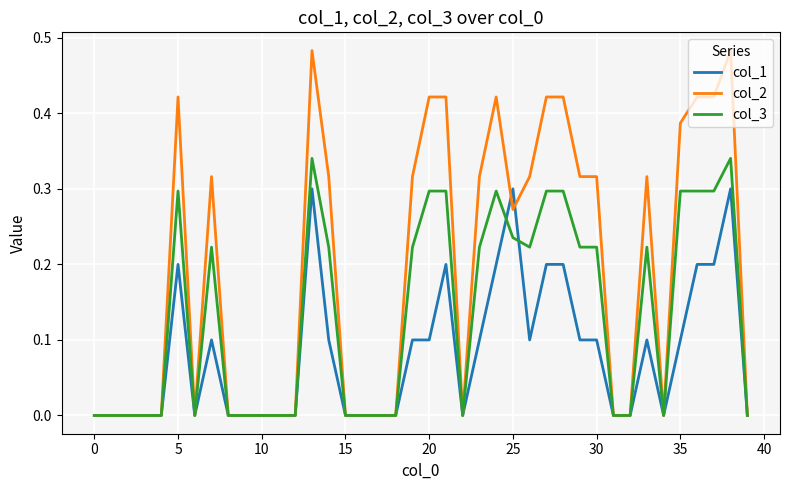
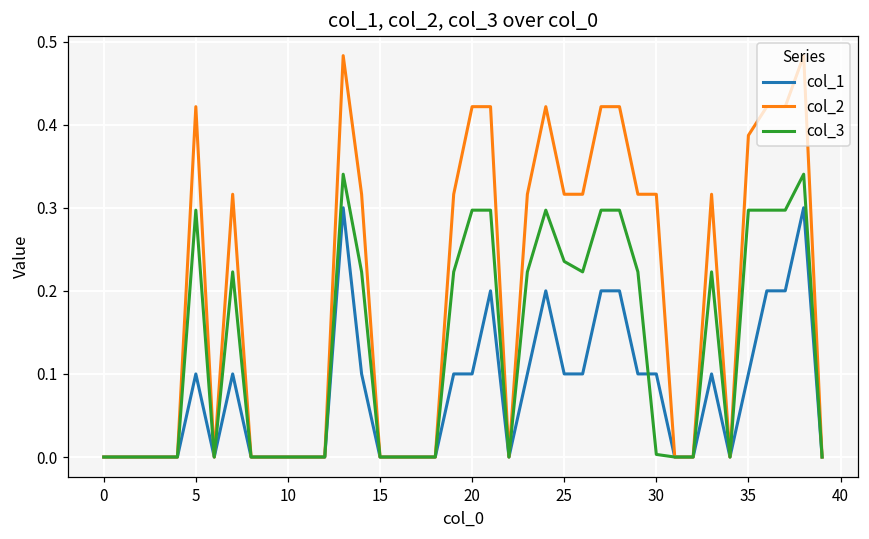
col_1, 5: 0.2 -> 0.1
col_1, 25: 0.3 -> 0.1
col_2, 25: 0.27 -> 0.32
col_3, 30: 0.22 -> 0.00
